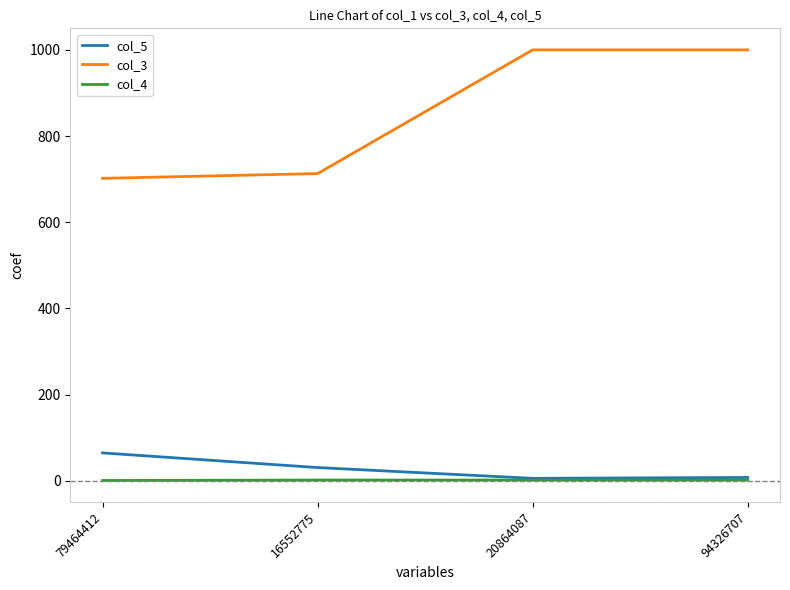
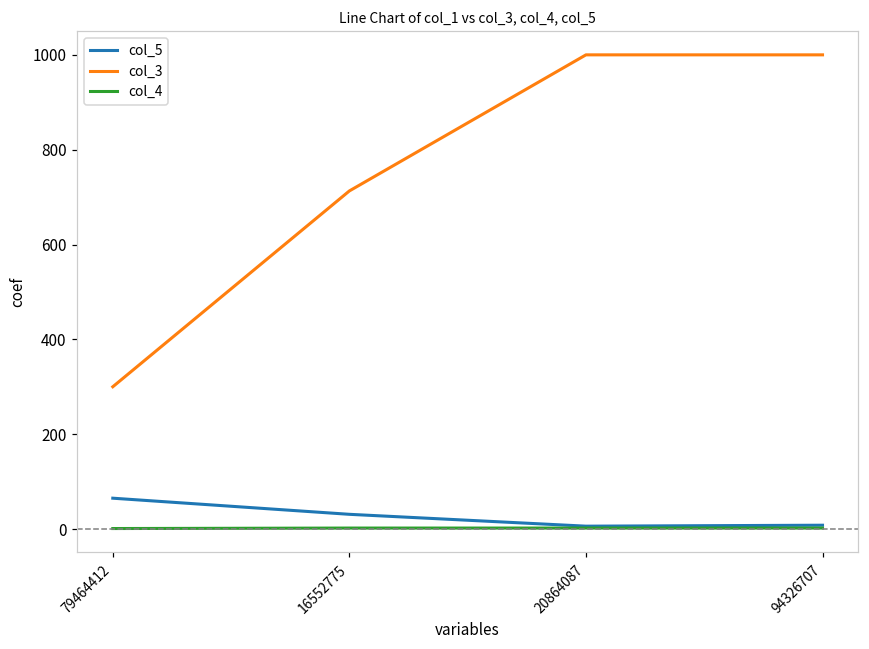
col_3, 79464412: 700 -> 300
